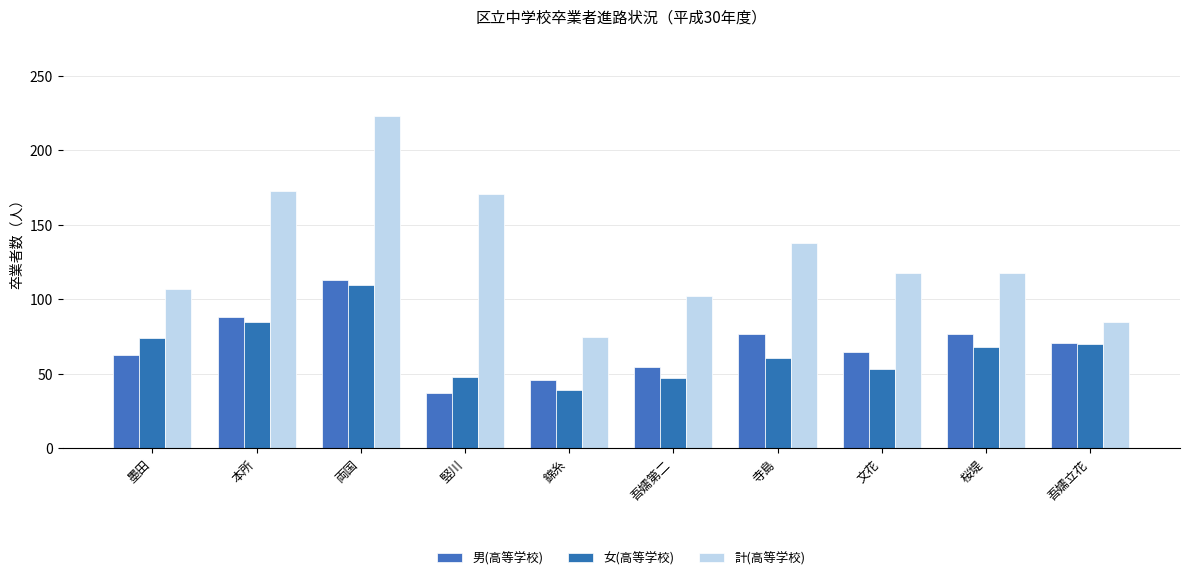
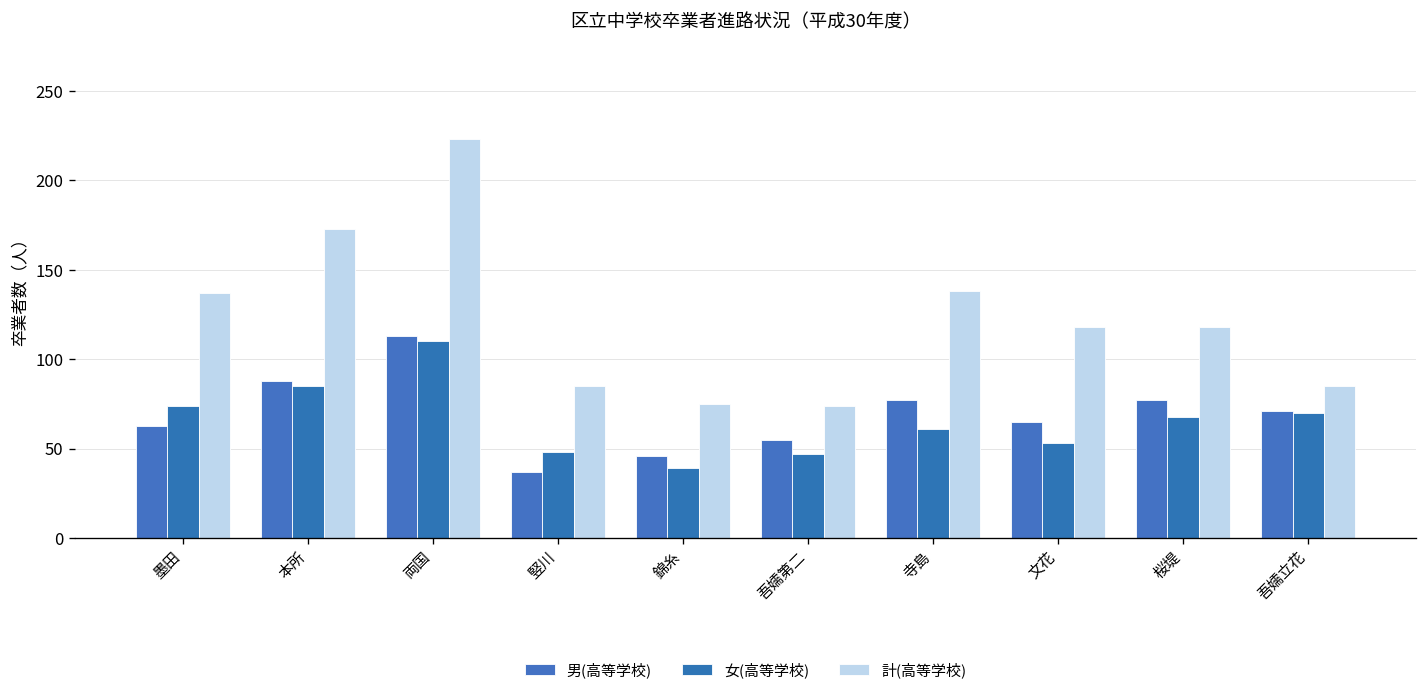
計(高等学校), 墨田: 107 -> 137
計(高等学校), 竪川: 171 -> 85
計(高等学校), 吾嬬第二: 102 -> 74
